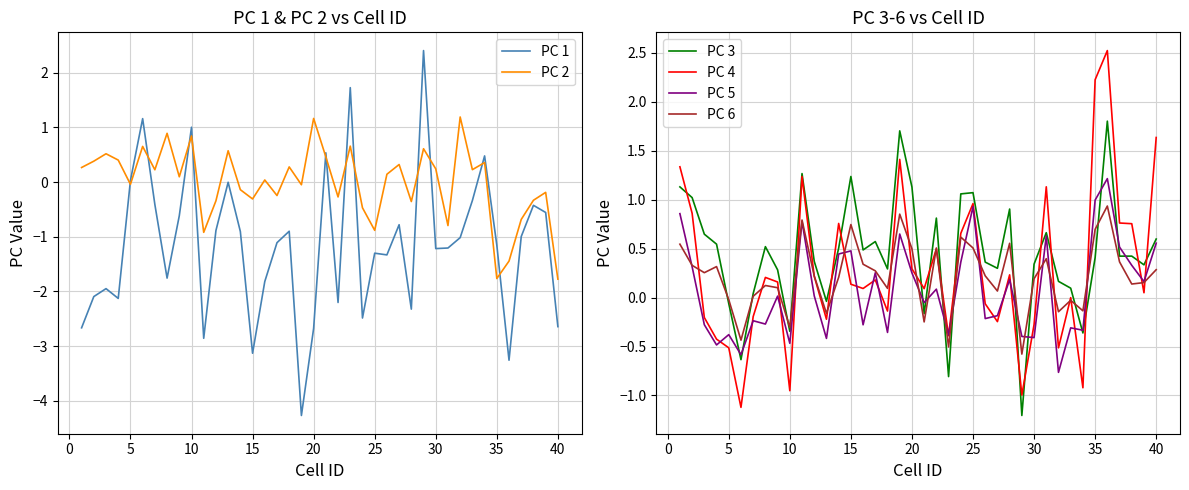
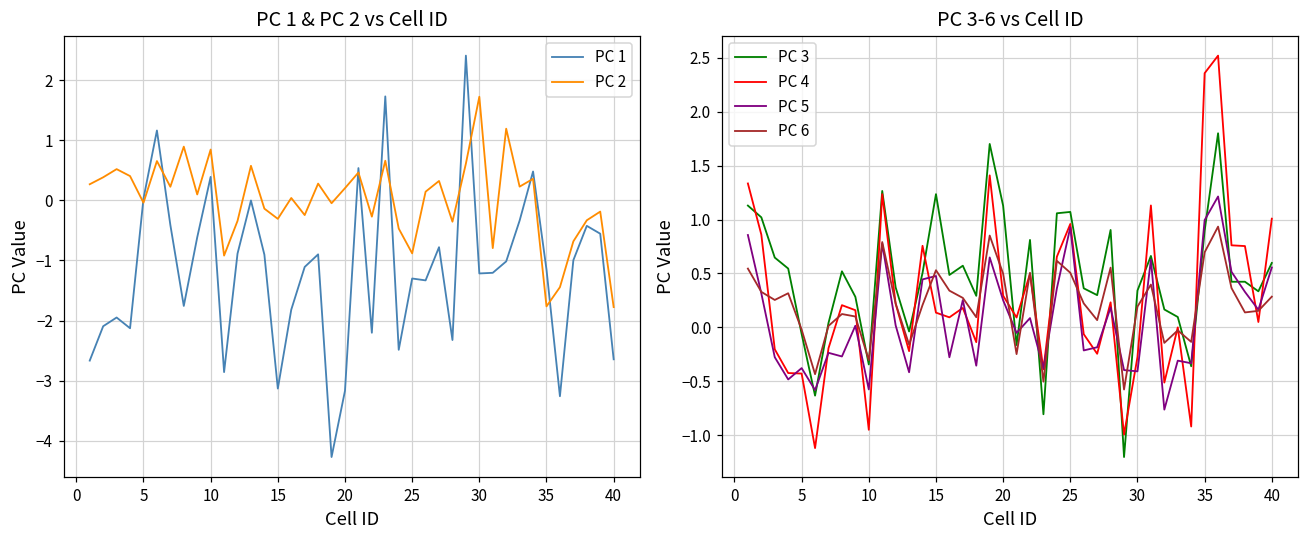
PC 1 & PC 2 vs Cell ID, PC 1, 10: 1.0 -> 0.4
PC 1 & PC 2 vs Cell ID, PC 1, 20: -2.7 -> -3.2
PC 1 & PC 2 vs Cell ID, PC 2, 20: 1.2 -> 0.2
PC 1 & PC 2 vs Cell ID, PC 2, 30: 0.2 -> 1.7
PC 3-6 vs Cell ID, PC 4, 5: -0.5 -> -0.4
PC 3-6 vs Cell ID, PC 5, 10: -0.5 -> -0.6
PC 3-6 vs Cell ID, PC 6, 15: 0.7 -> 0.5
PC 3-6 vs Cell ID, PC 3, 35: 0.4 -> 0.9
PC 3-6 vs Cell ID, PC 4, 35: 2.2 -> 2.4
PC 3-6 vs Cell ID, PC 4, 40: 1.6 -> 1.0
